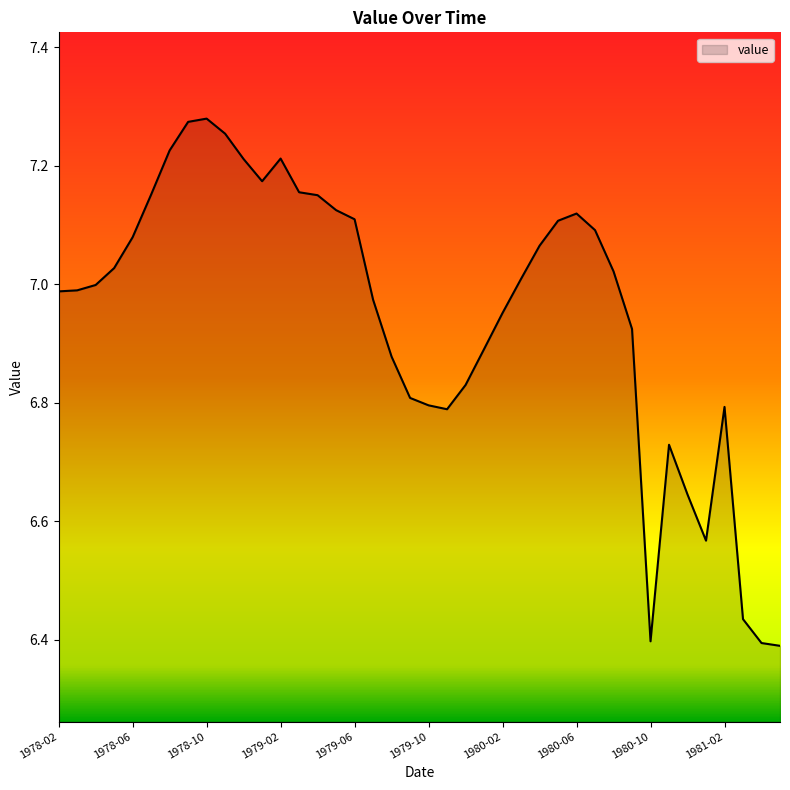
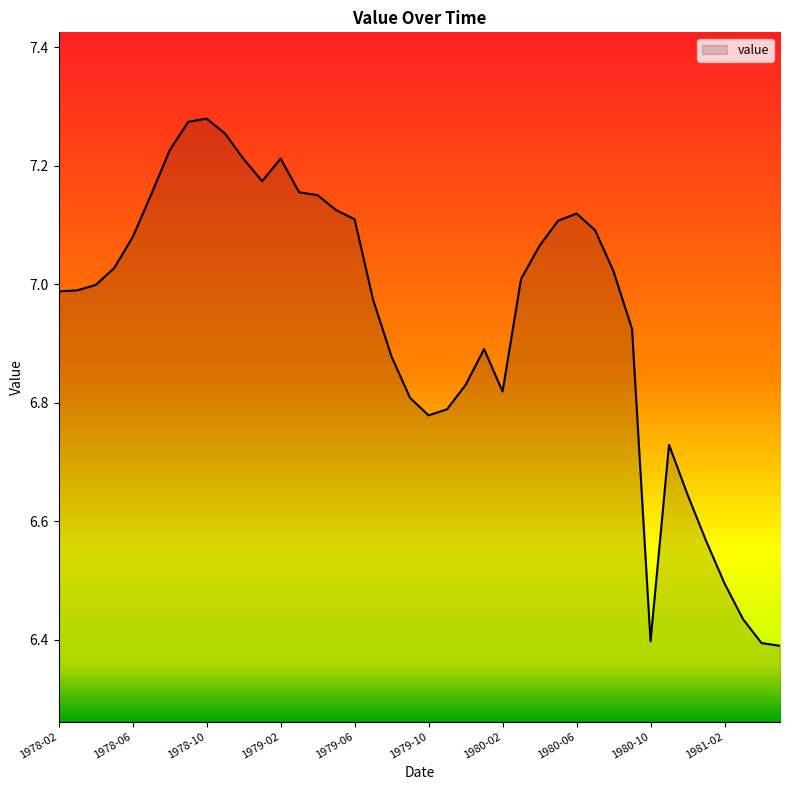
1979-10: 6.80 -> 6.78
1980-02: 6.95 -> 6.82
1981-02: 6.79 -> 6.50
